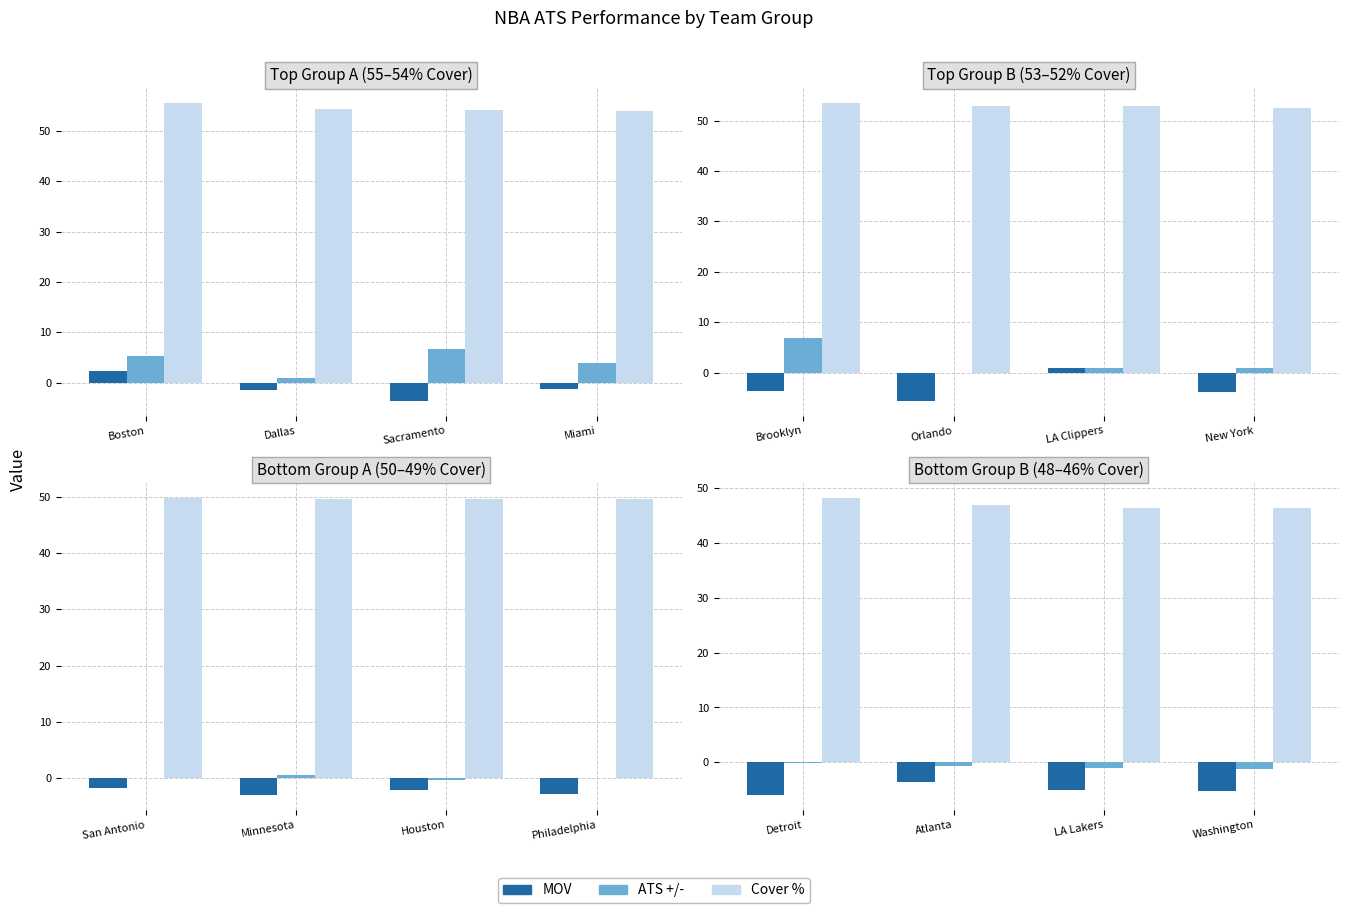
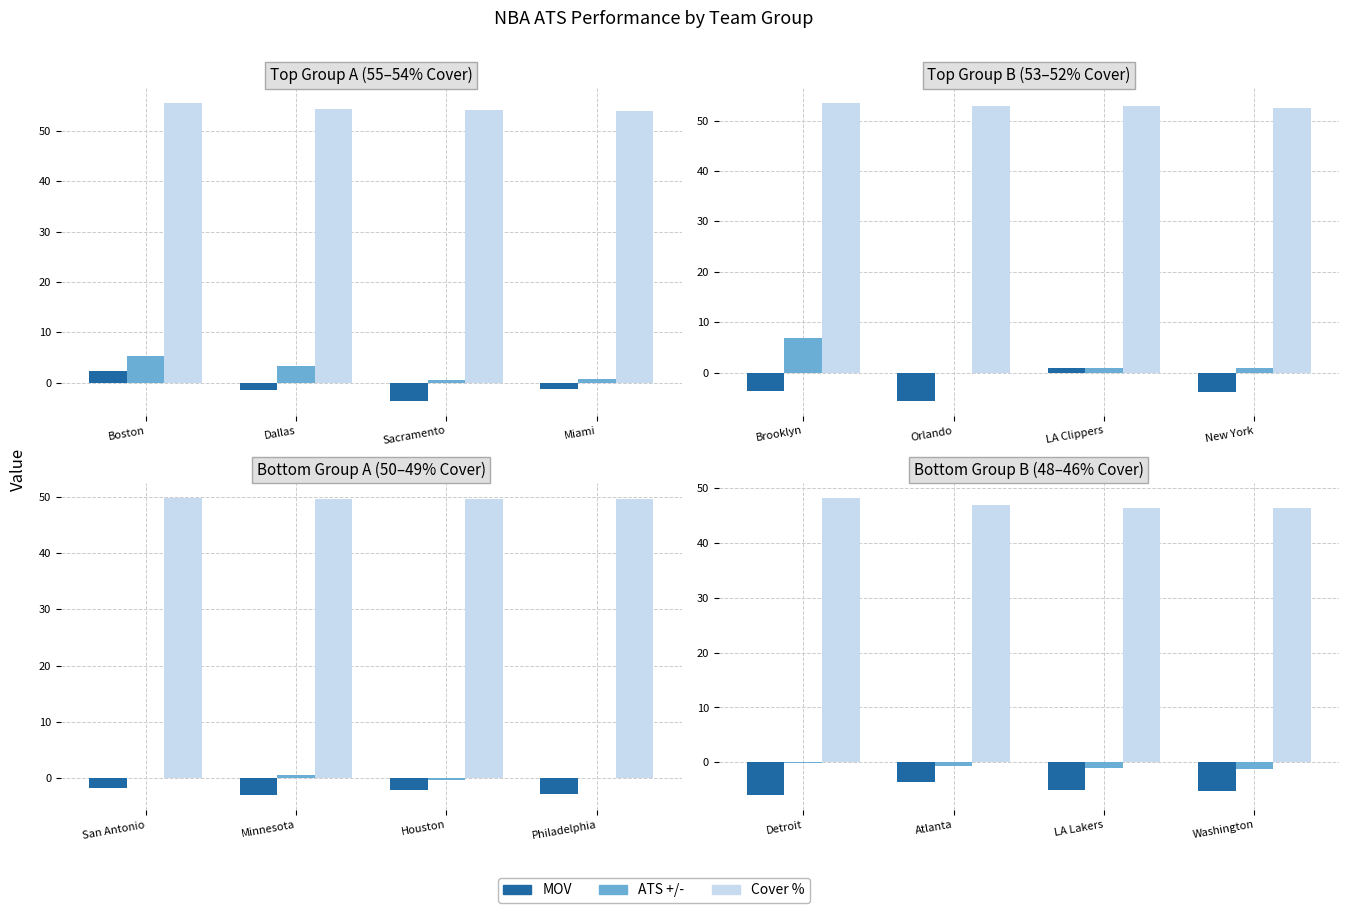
Top Group A (55–54% Cover), ATS +/-, Dallas: 1 -> 3
Top Group A (55–54% Cover), ATS +/-, Sacramento: 7 -> 1
Top Group A (55–54% Cover), ATS +/-, Miami: 4 -> 1
